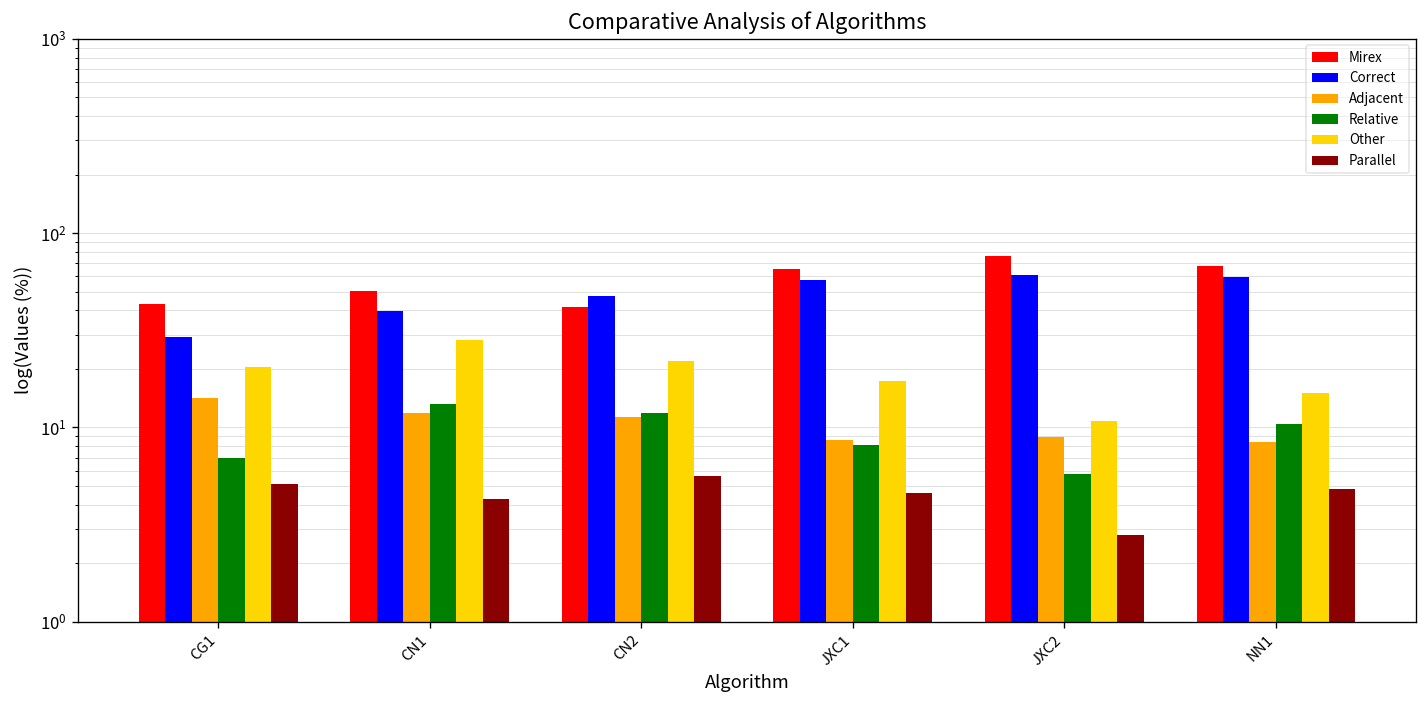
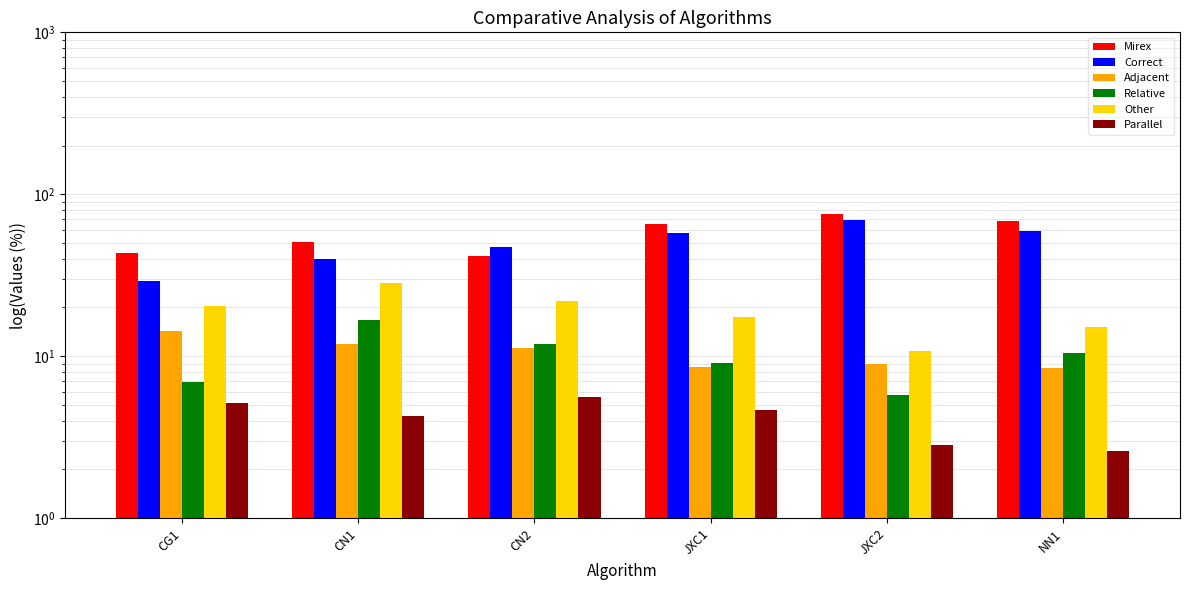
Relative, CN1: 13 -> 17
Relative, JXC1: 8 -> 9
Correct, JXC2: 61 -> 69
Parallel, NN1: 4.8 -> 2.6
